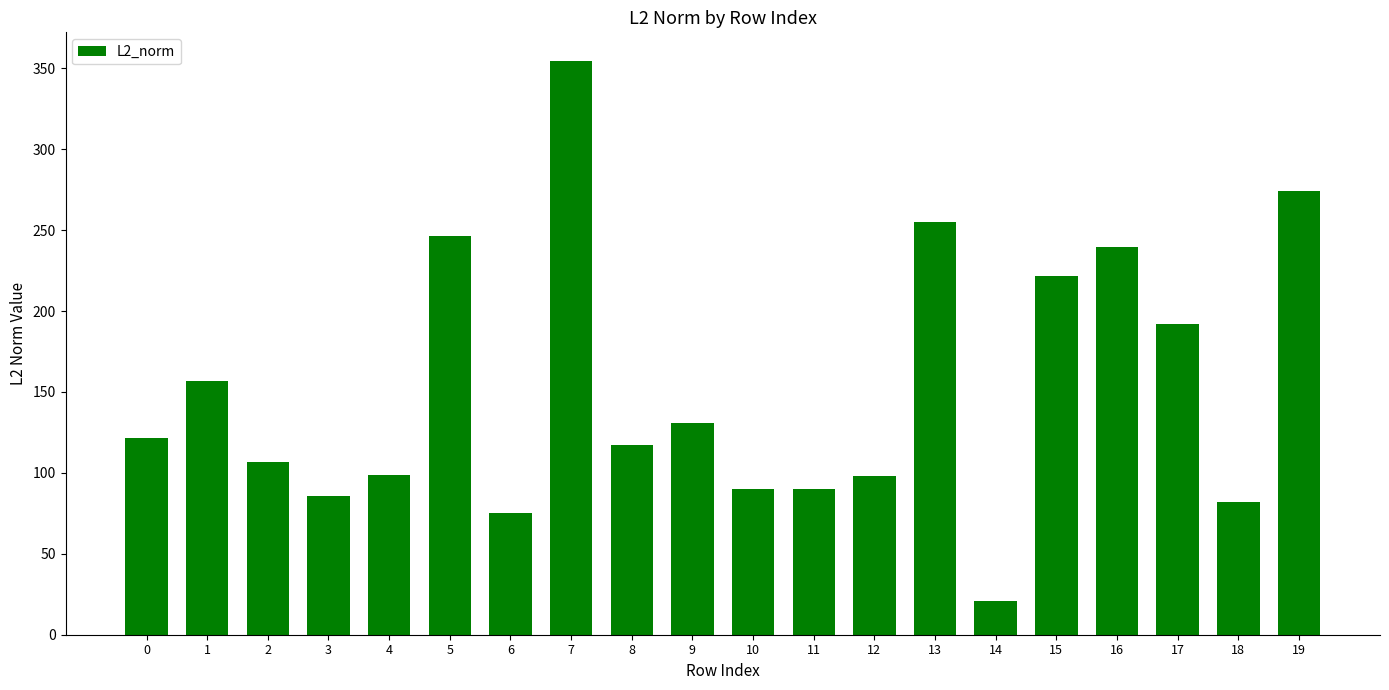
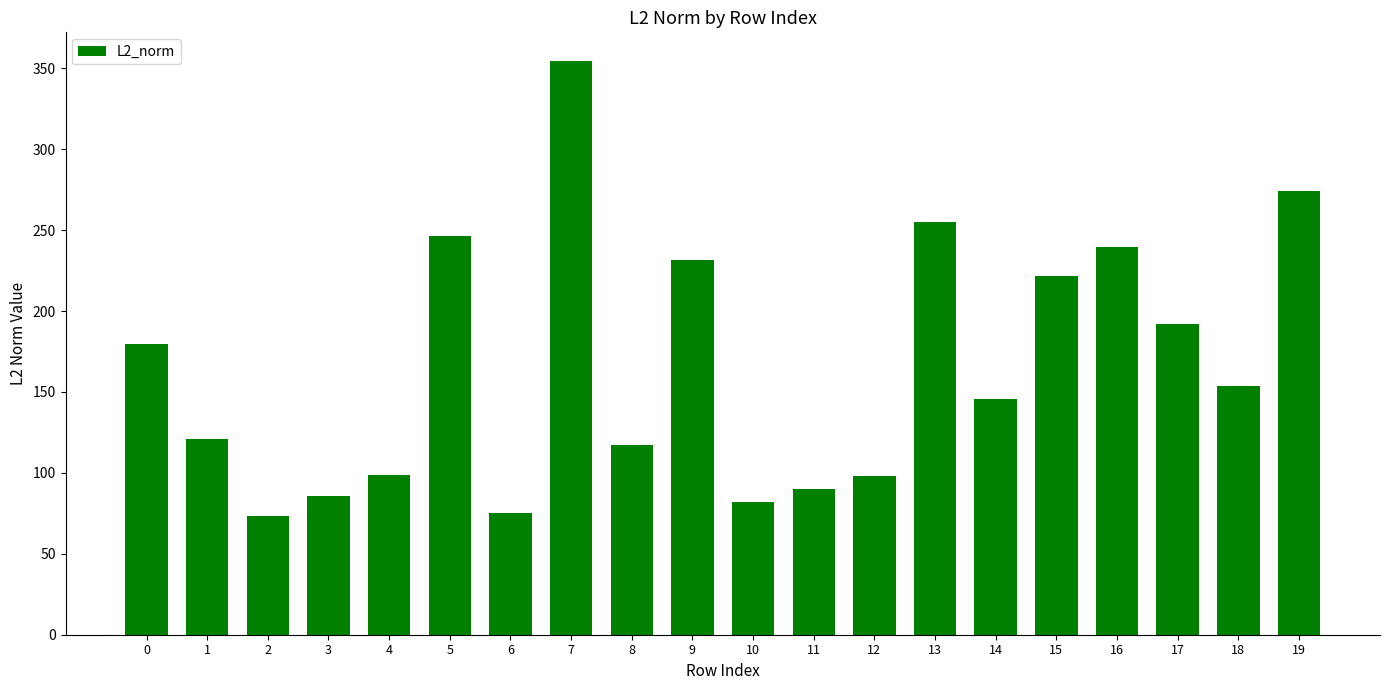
0: 121 -> 180
1: 157 -> 121
2: 106 -> 73
9: 131 -> 231
10: 90 -> 82
14: 21 -> 146
18: 82 -> 153
